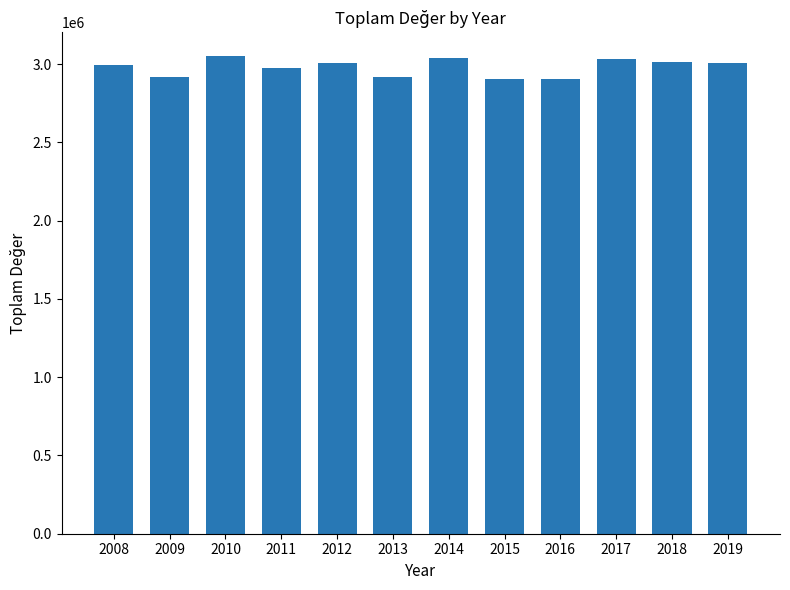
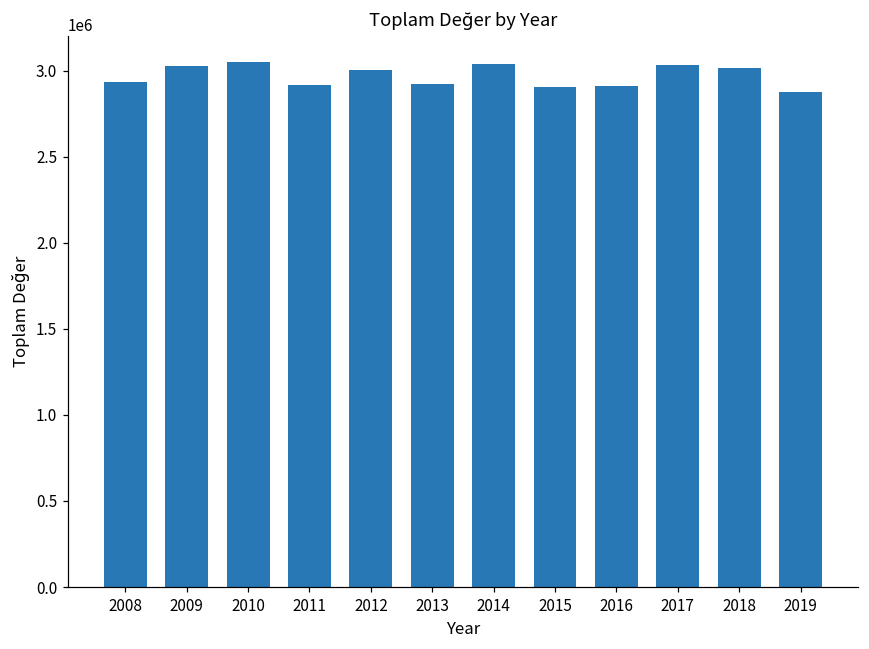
2008: 2990000 -> 2930000
2009: 2920000 -> 3030000
2011: 2970000 -> 2920000
2019: 3010000 -> 2870000
